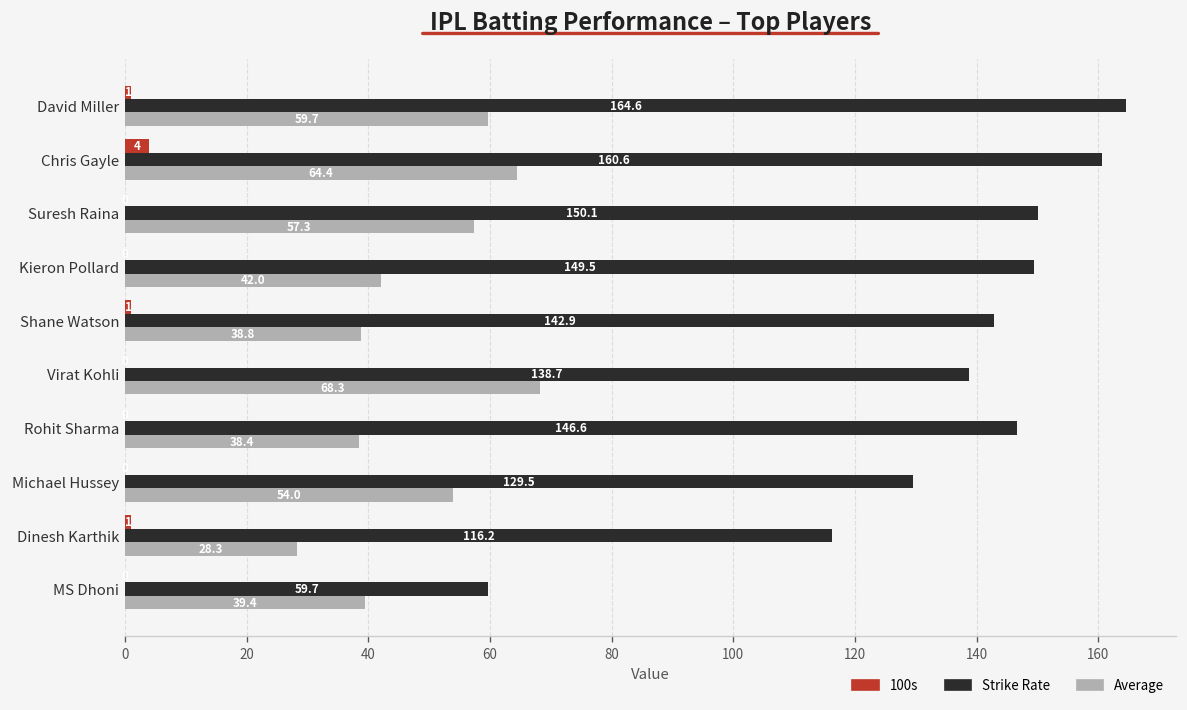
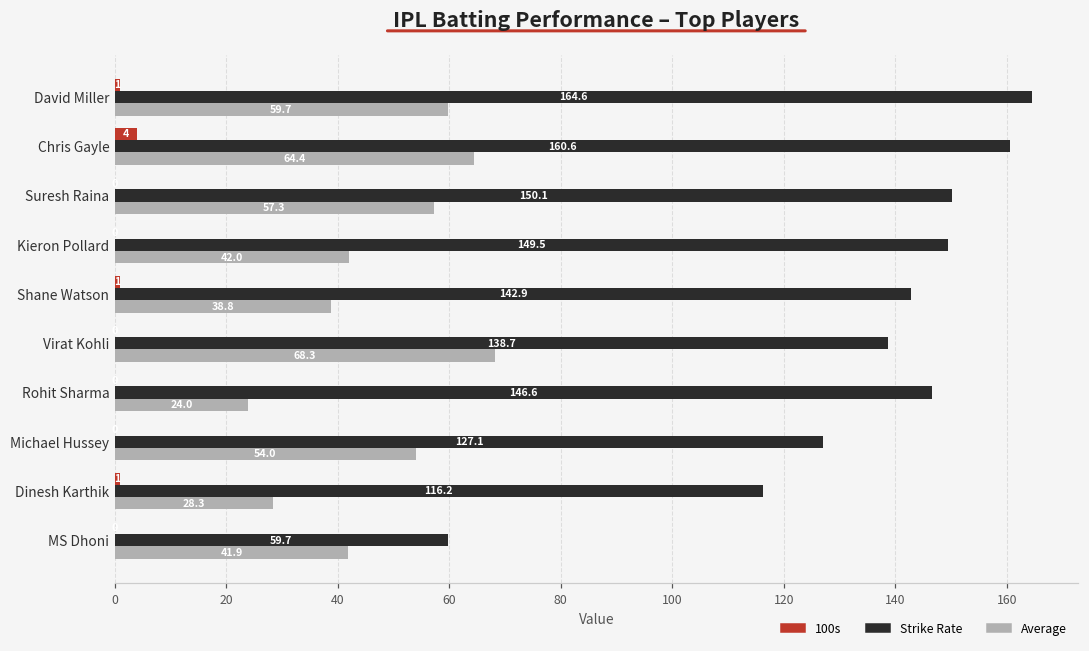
Average, Rohit Sharma: 38.4 -> 24.0
Strike Rate, Michael Hussey: 129.5 -> 127.1
Average, MS Dhoni: 39.4 -> 41.9
